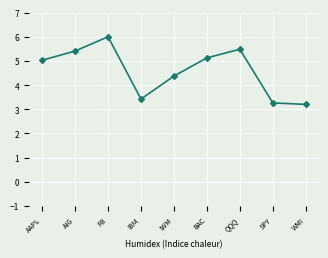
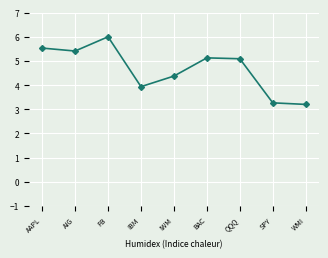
AAPL: 5.0 -> 5.5
IBM: 3.4 -> 3.9
QQQ: 5.5 -> 5.1
